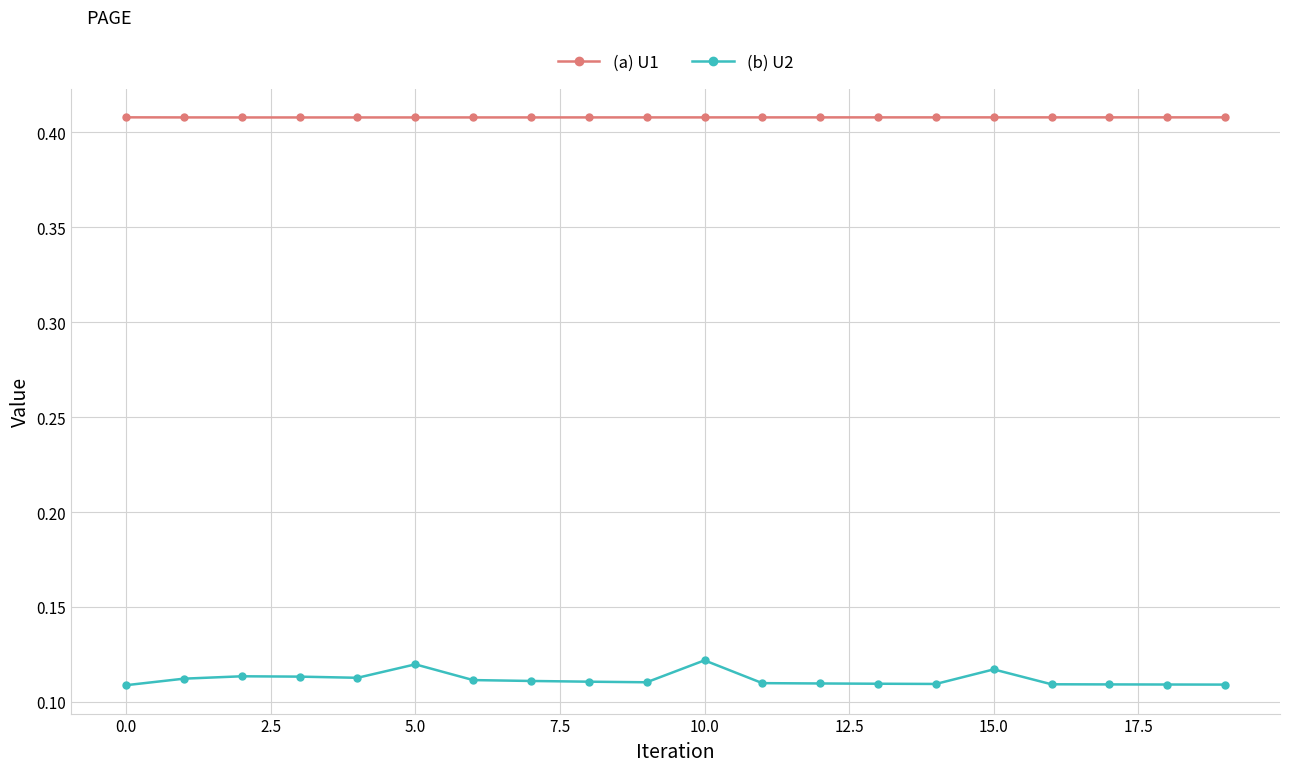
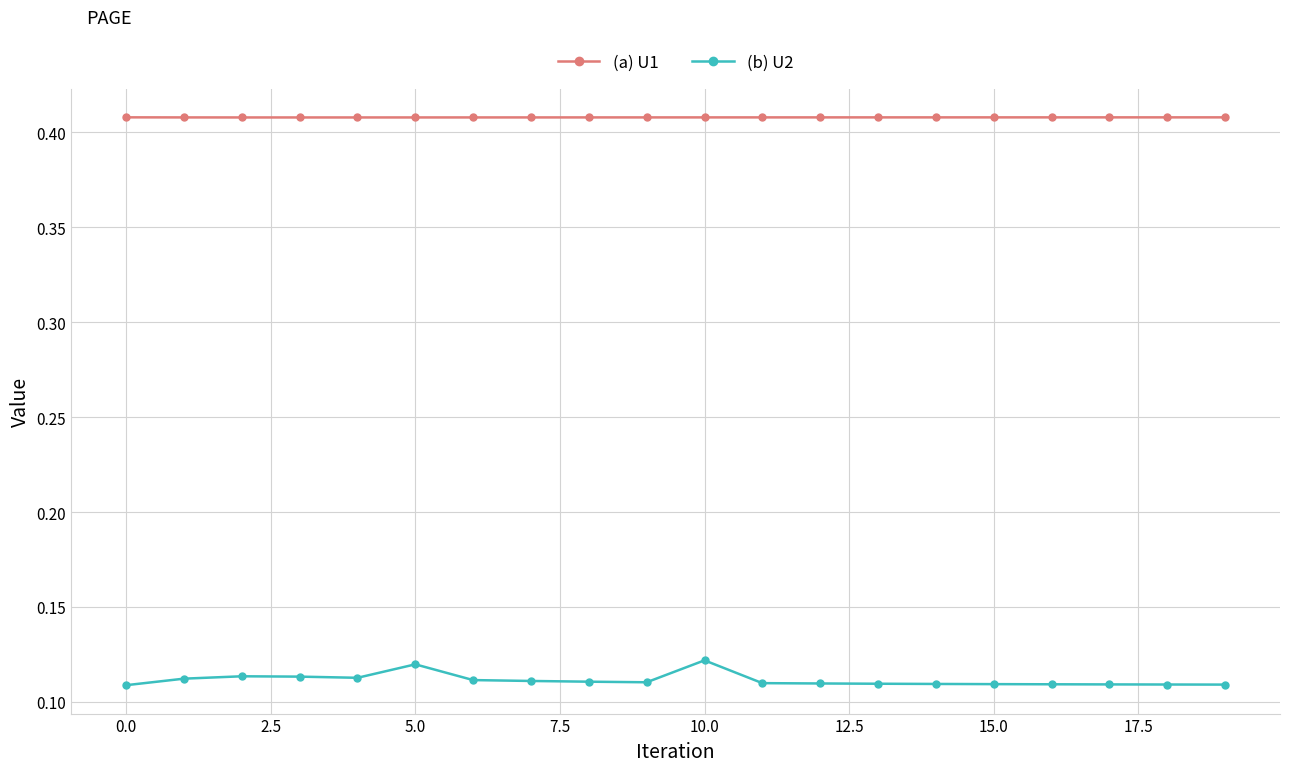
(b) U2, 15.0: 0.117 -> 0.109
